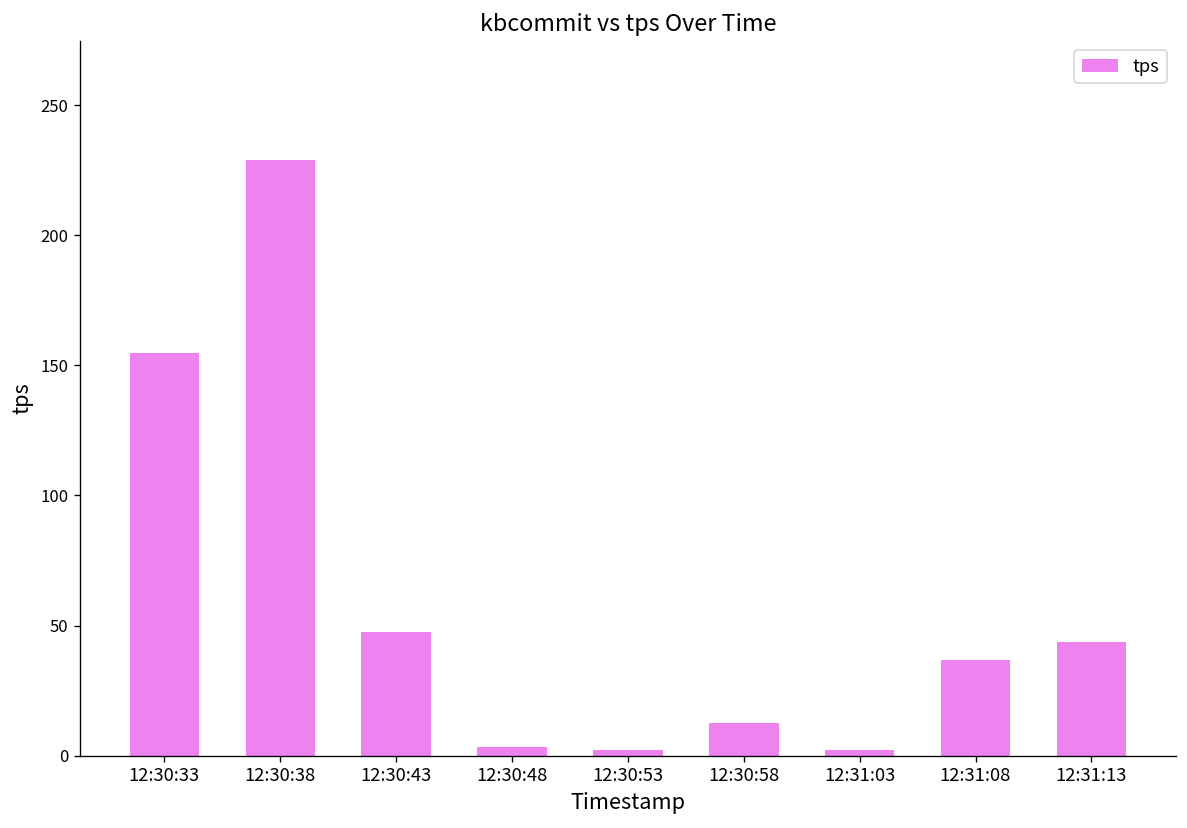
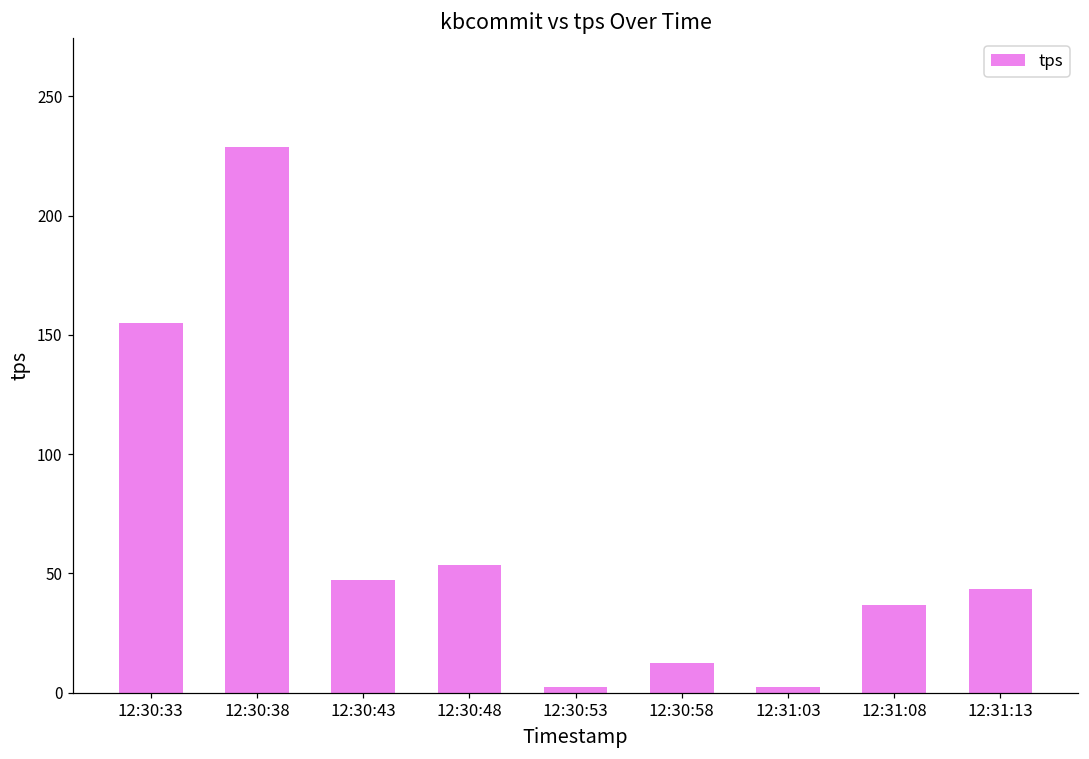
12:30:48: 3 -> 54
